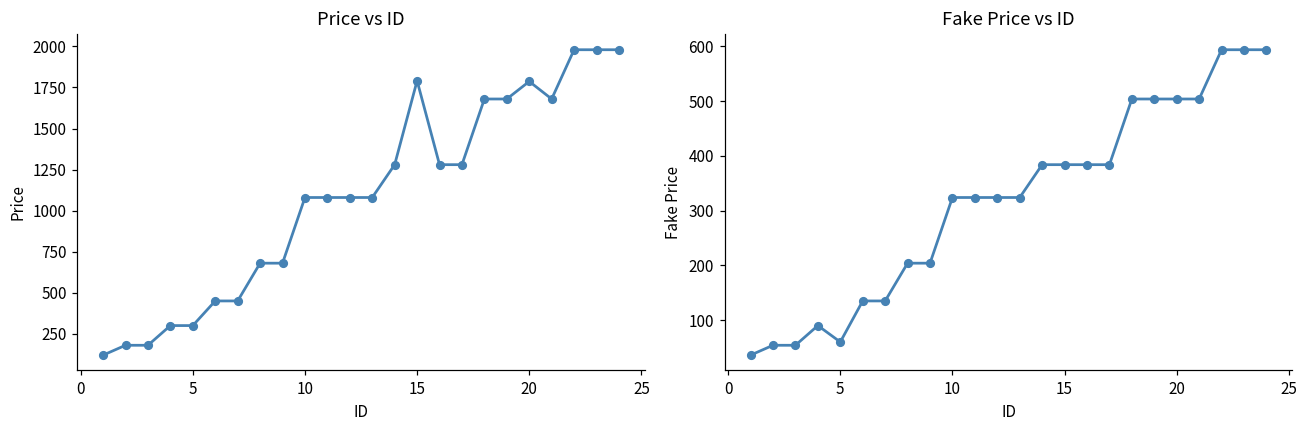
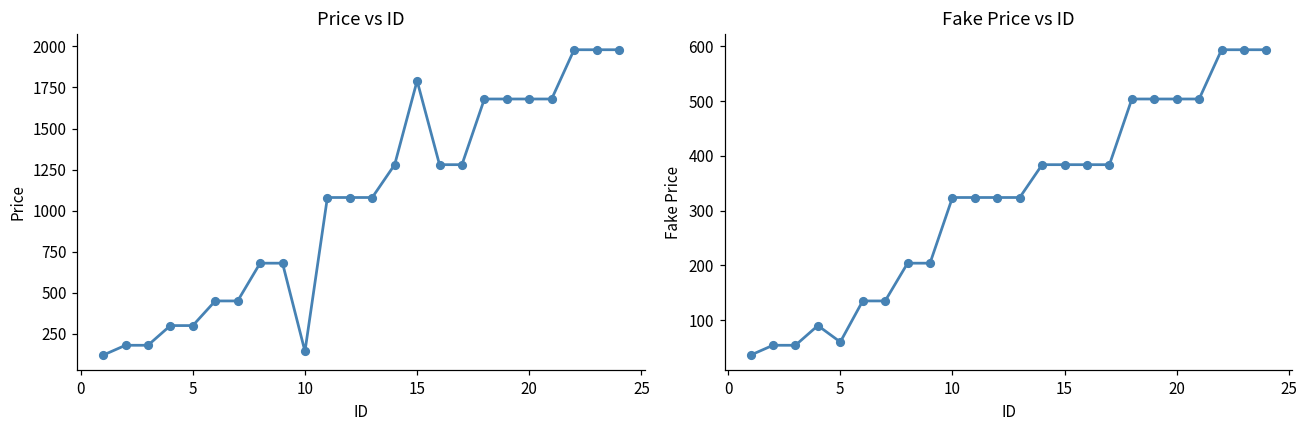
Price vs ID, 10: 1080 -> 140
Price vs ID, 20: 1790 -> 1680
